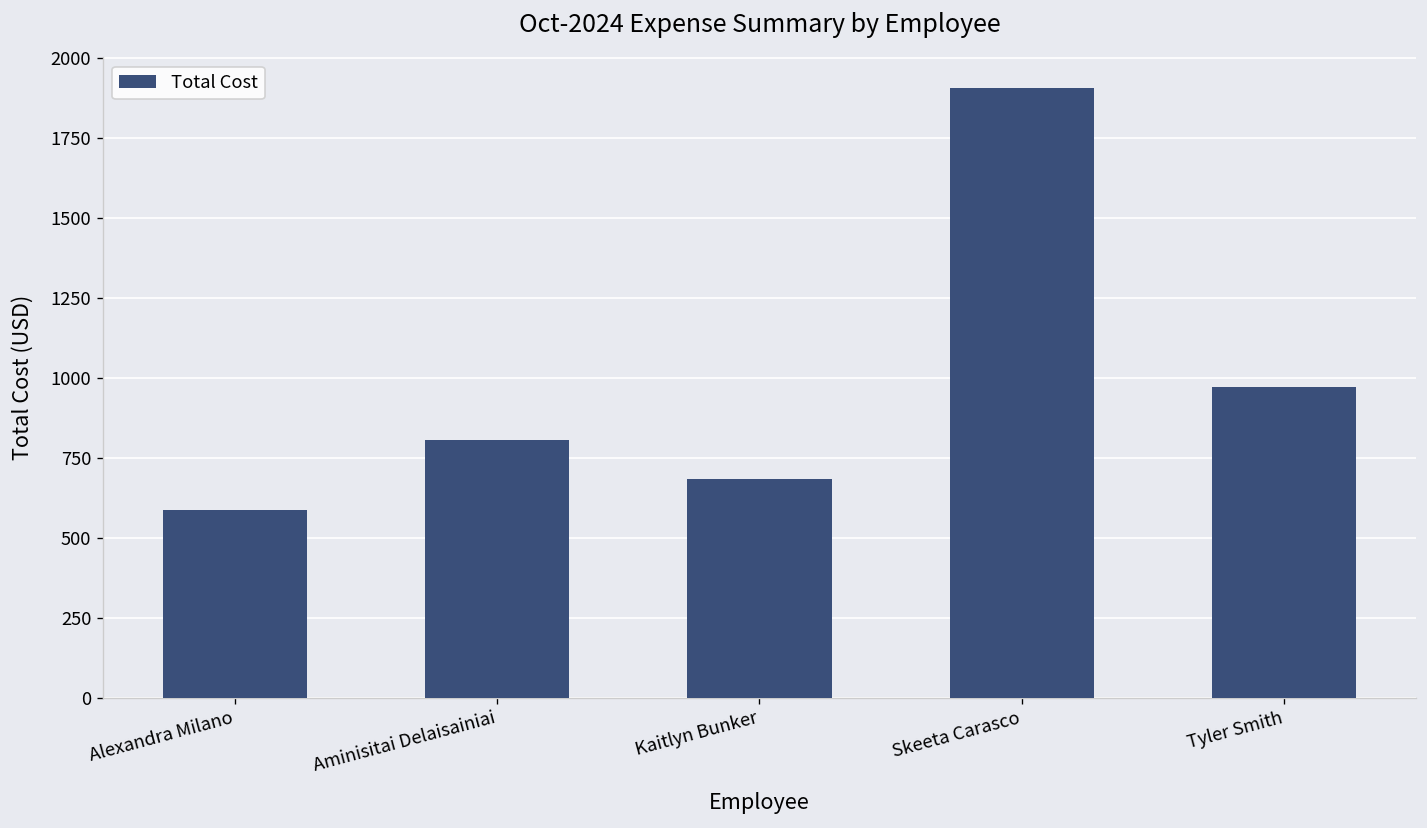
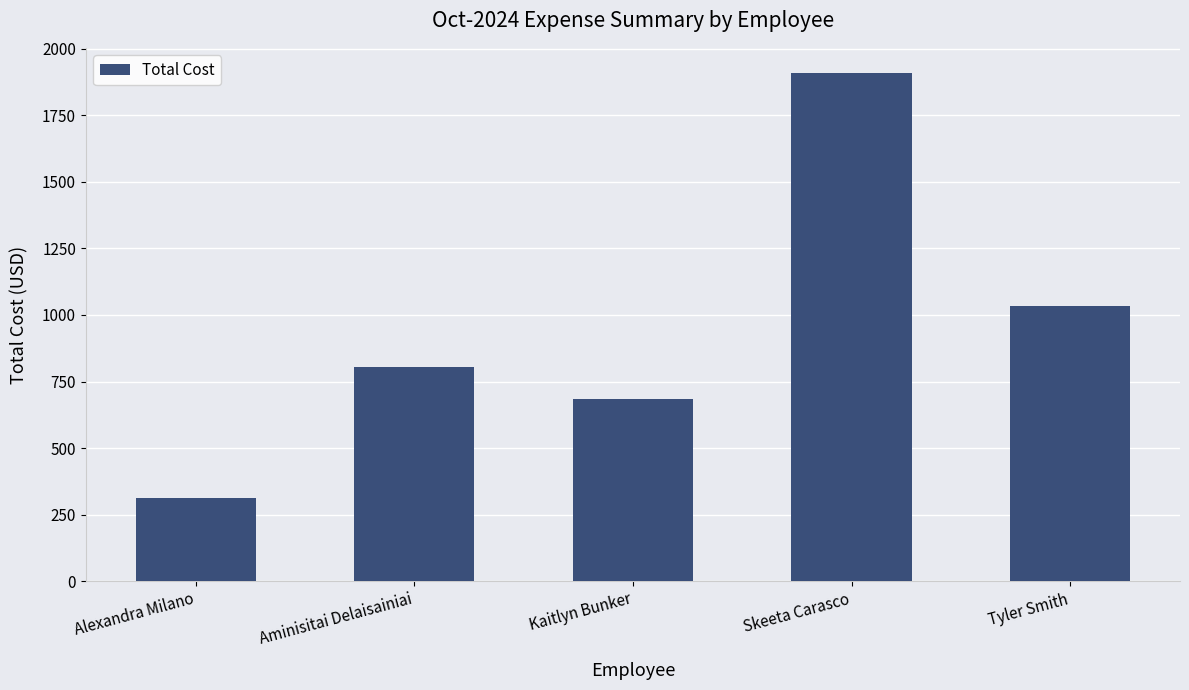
Alexandra Milano: 590 -> 310
Tyler Smith: 970 -> 1030
